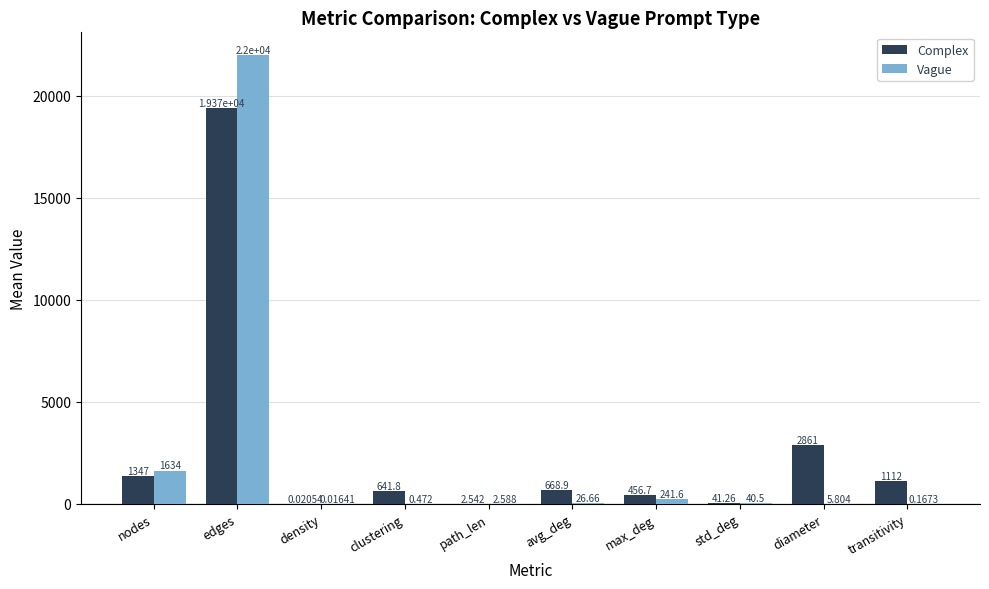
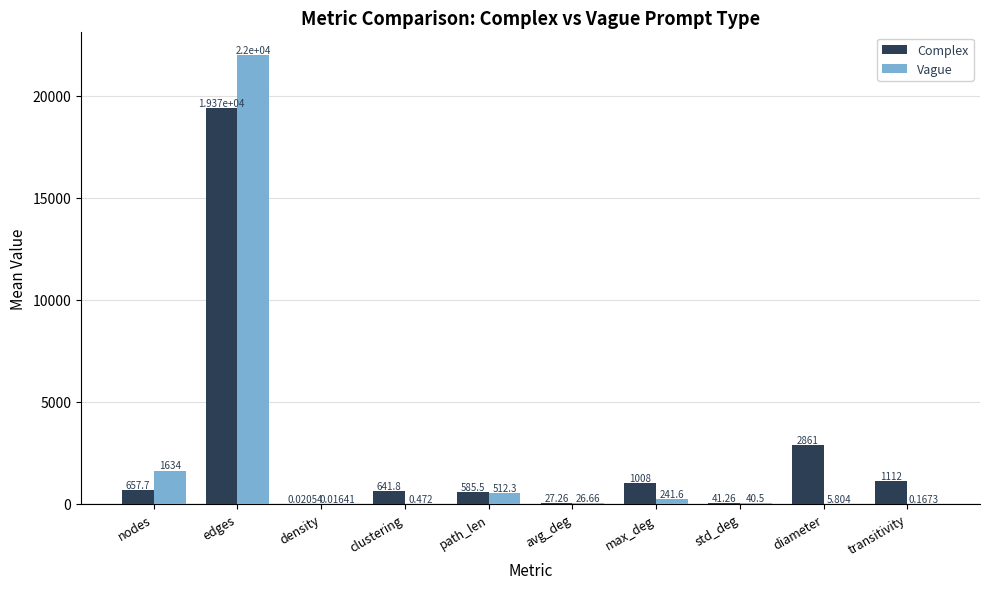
Complex, nodes: 1347 -> 657.7
Complex, path_len: 2.542 -> 585.5
Vague, path_len: 2.588 -> 512.3
Complex, avg_deg: 668.9 -> 27.26
Complex, max_deg: 456.7 -> 1008
